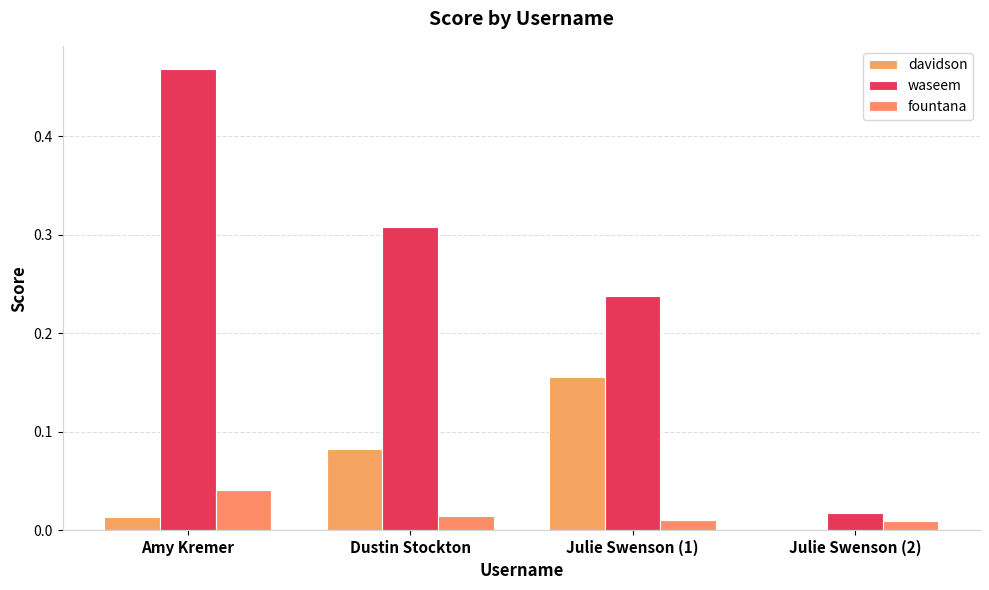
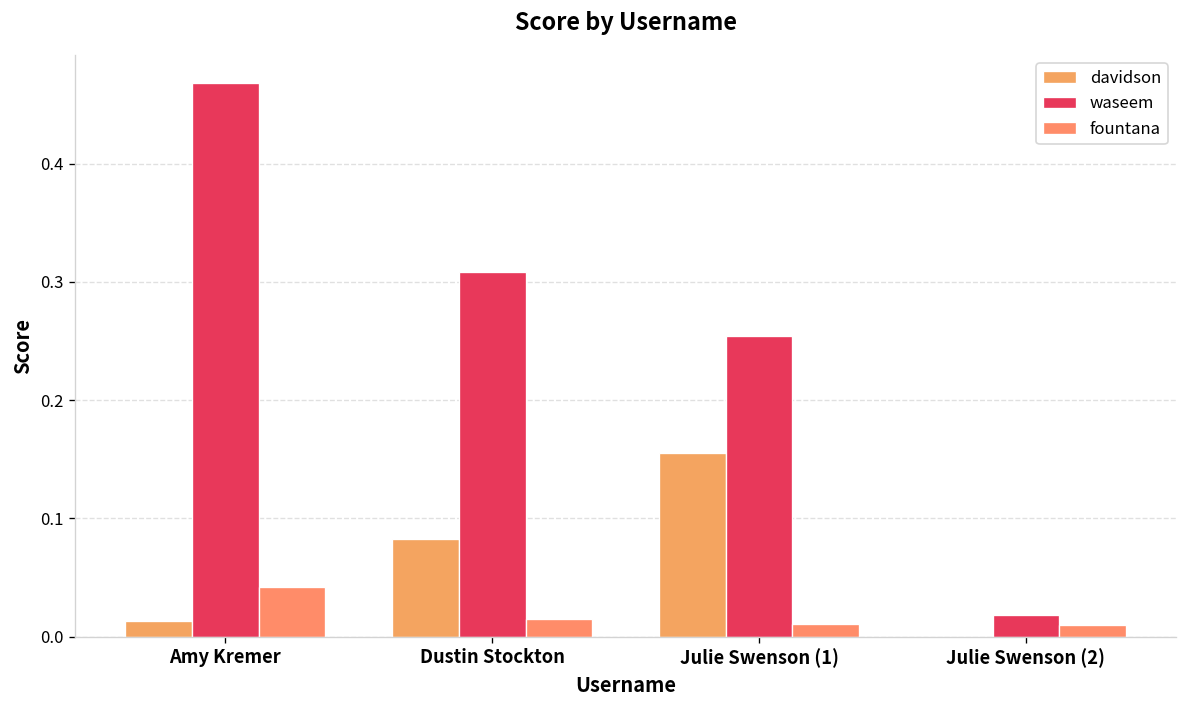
waseem, Julie Swenson (1): 0.24 -> 0.25
